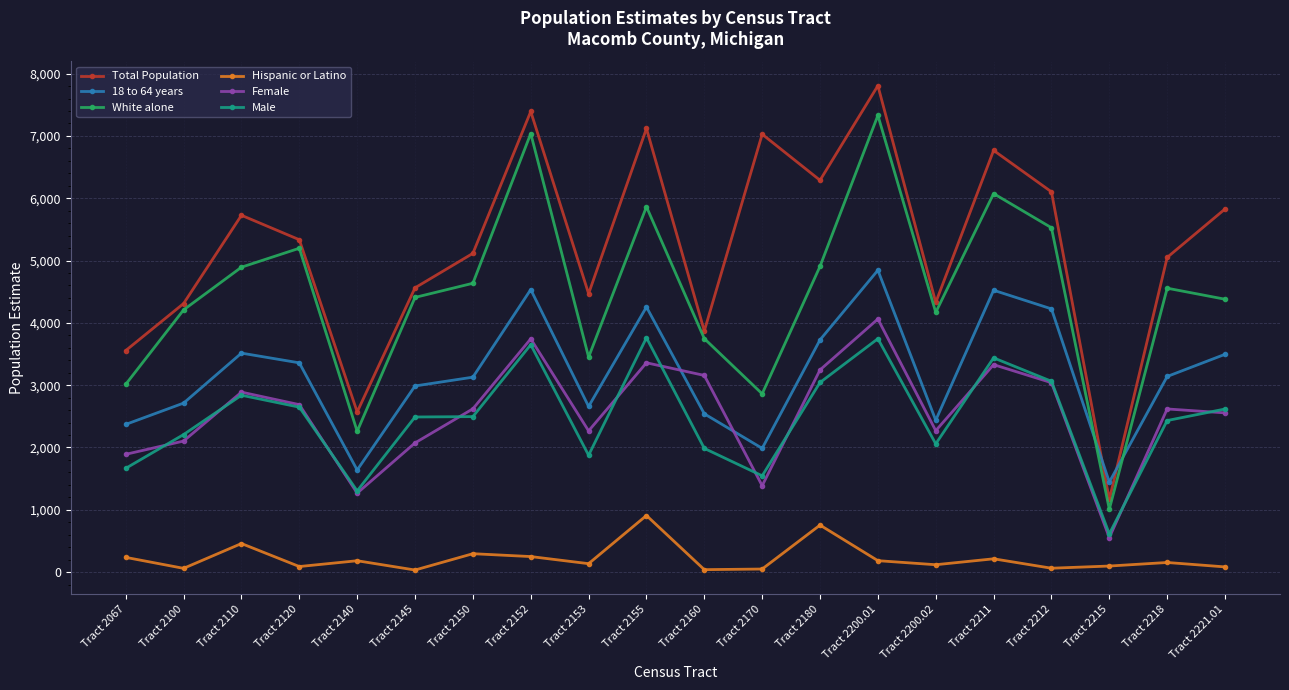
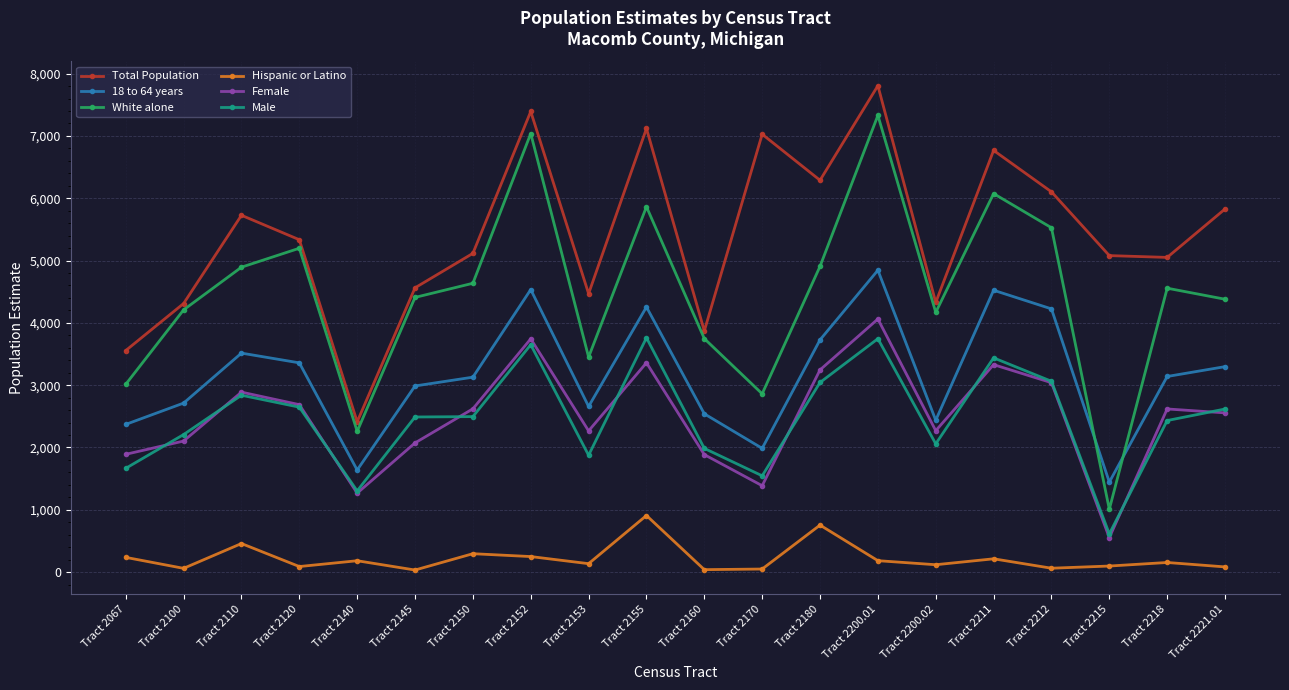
Total Population, Tract 2140: 2,600 -> 2,400
Female, Tract 2160: 3,200 -> 1,900
Total Population, Tract 2215: 1,200 -> 5,100
18 to 64 years, Tract 2221.01: 3,500 -> 3,300
